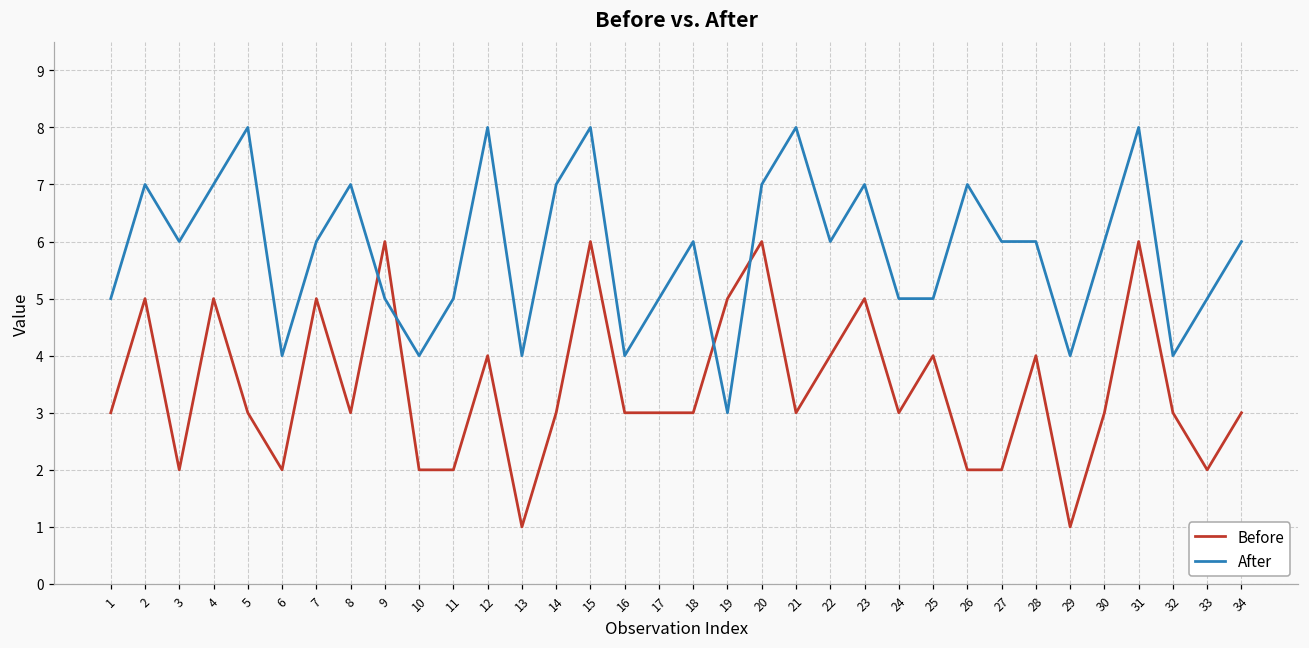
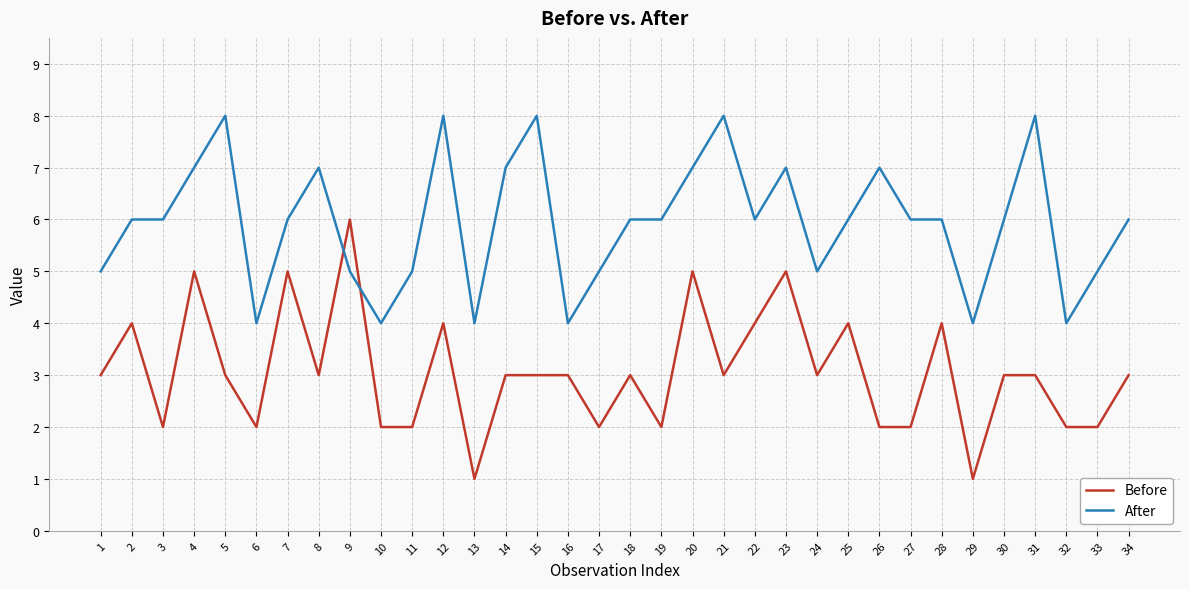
Before, 2: 5 -> 4
After, 2: 7 -> 6
Before, 15: 6 -> 3
Before, 17: 3 -> 2
Before, 19: 5 -> 2
After, 19: 3 -> 6
Before, 20: 6 -> 5
After, 25: 5 -> 6
Before, 31: 6 -> 3
Before, 32: 3 -> 2
